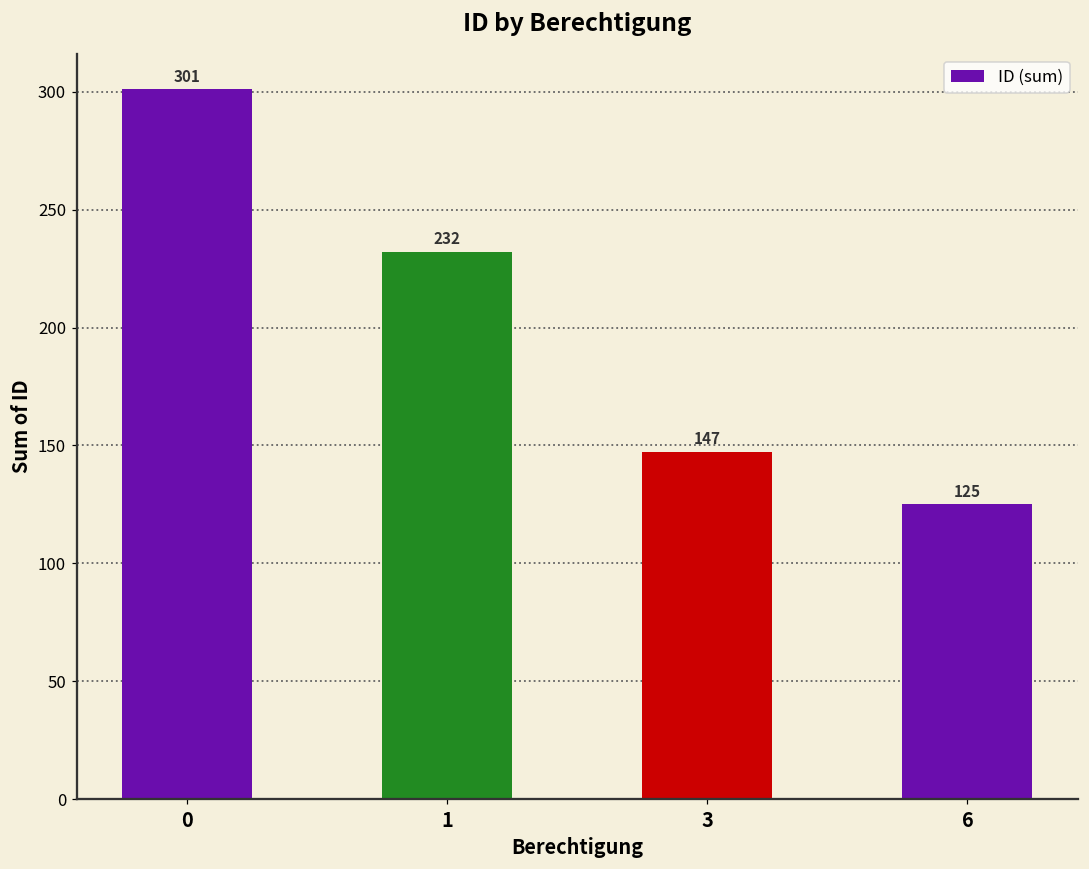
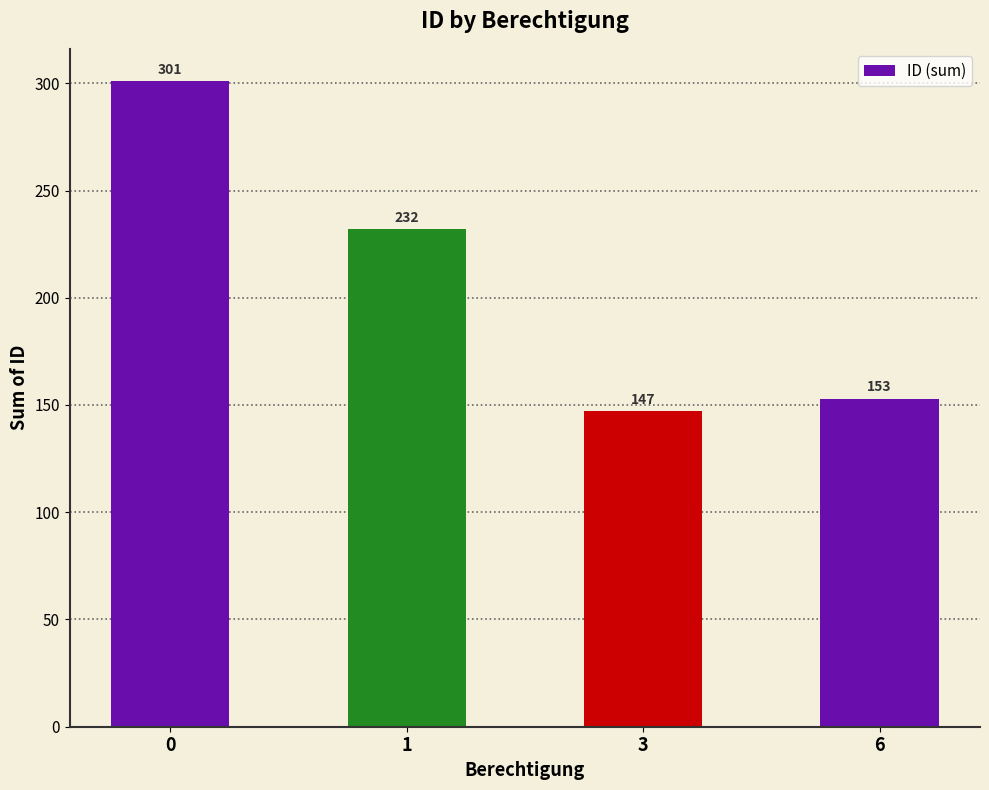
6: 125 -> 153
